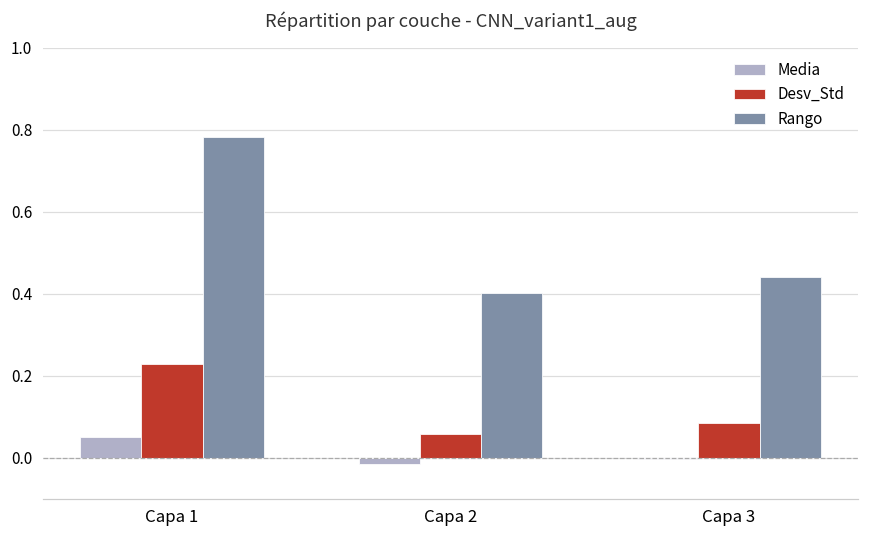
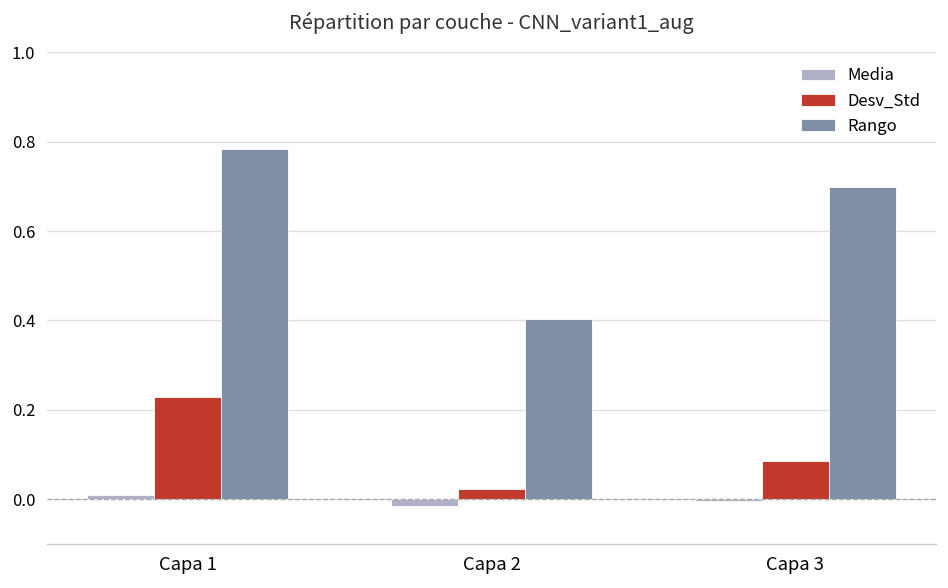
Media, Capa 1: 0.05 -> 0.01
Desv_Std, Capa 2: 0.06 -> 0.02
Rango, Capa 3: 0.44 -> 0.70
